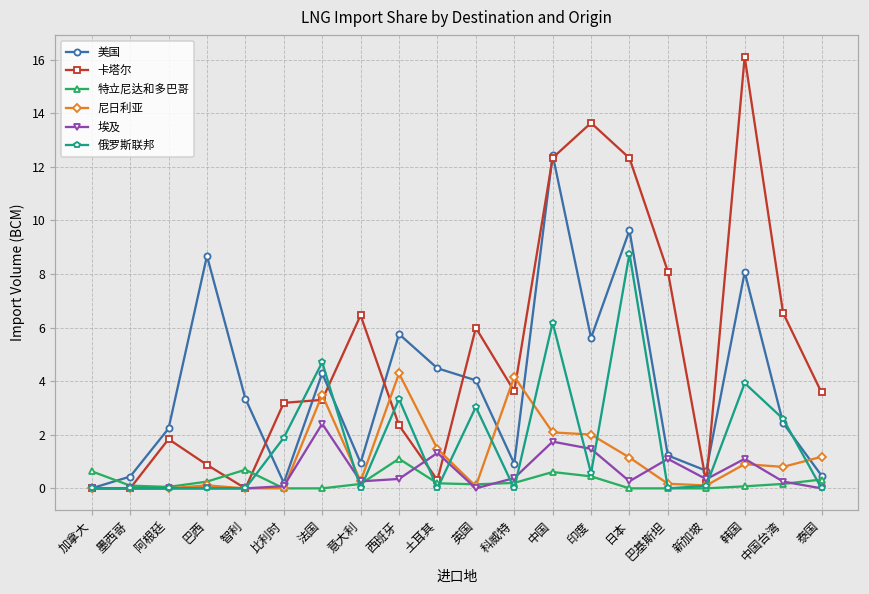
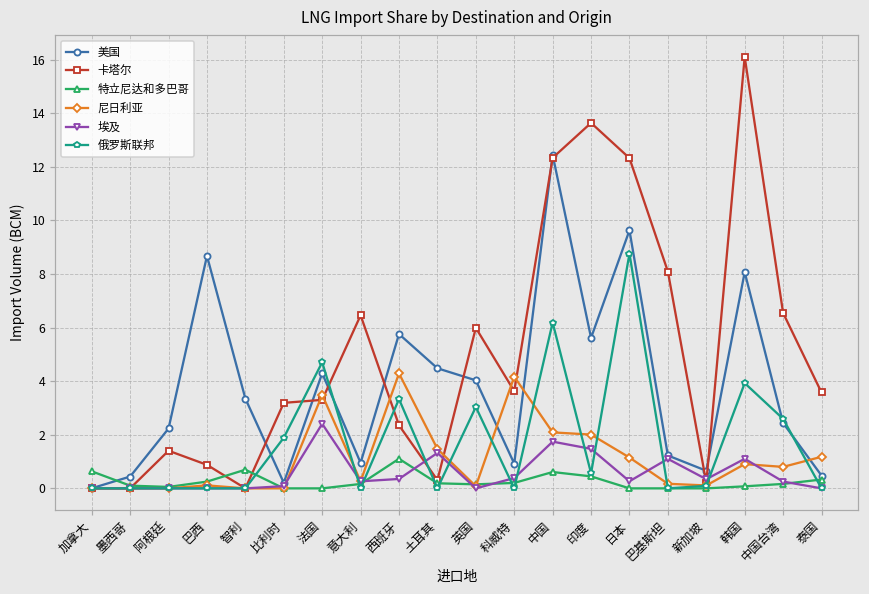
卡塔尔, 阿根廷: 1.8 -> 1.4
